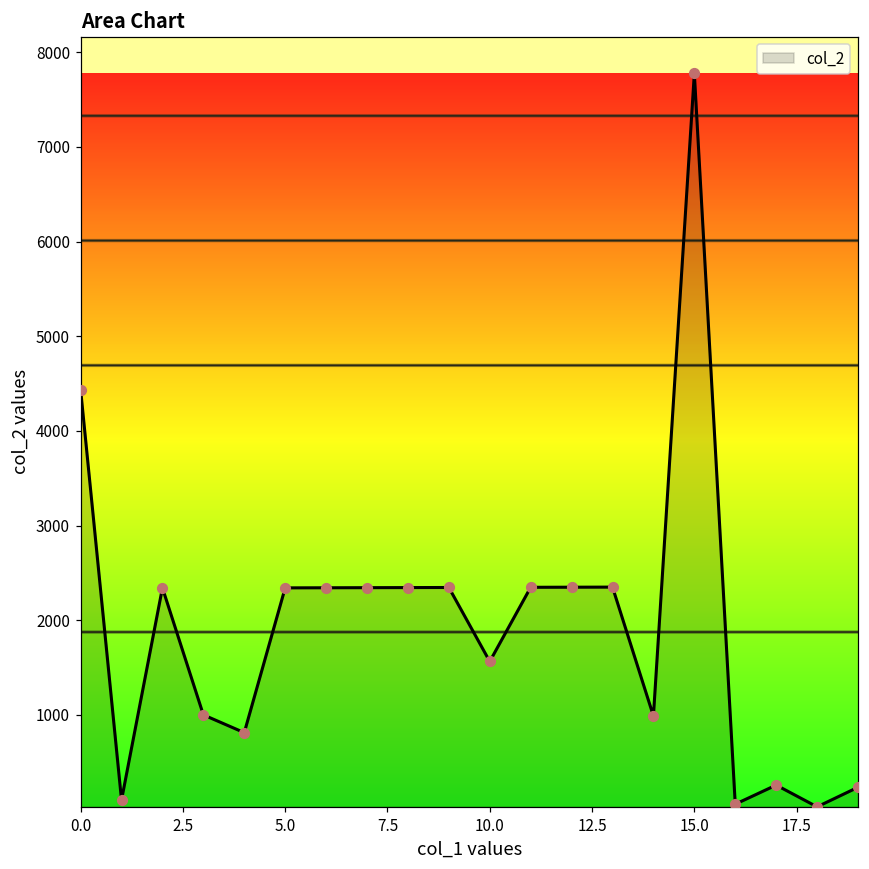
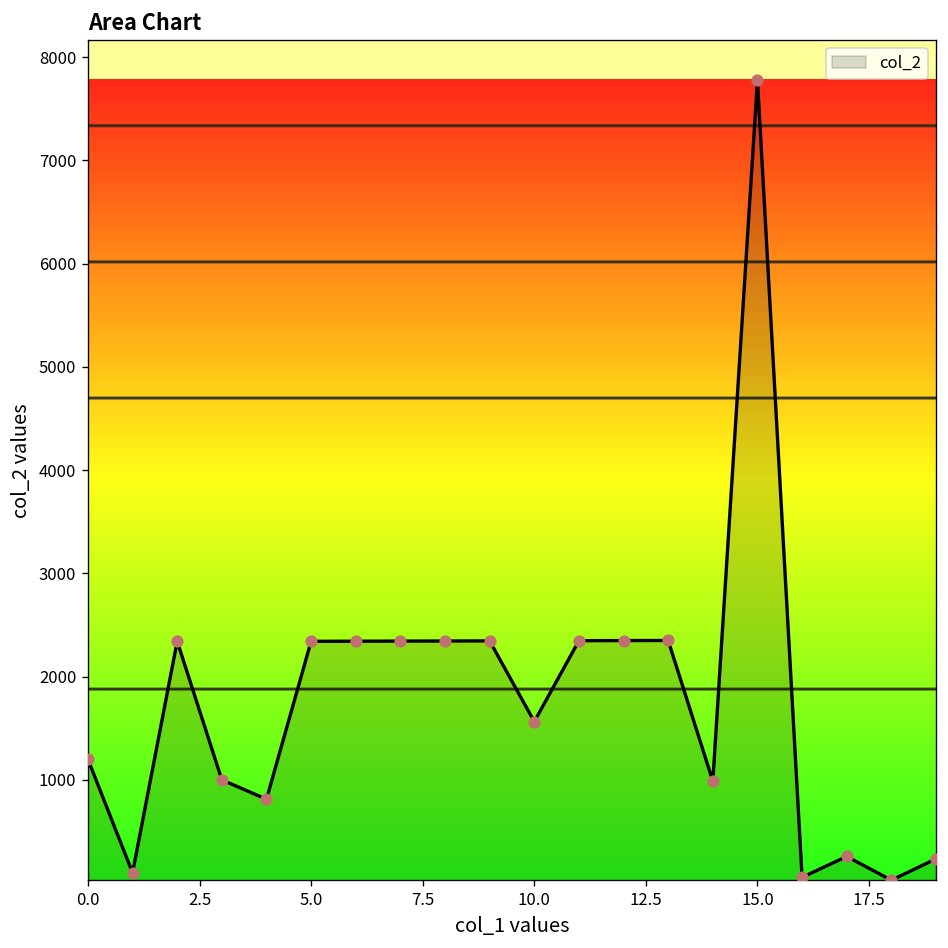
0.0: 4400 -> 1200
